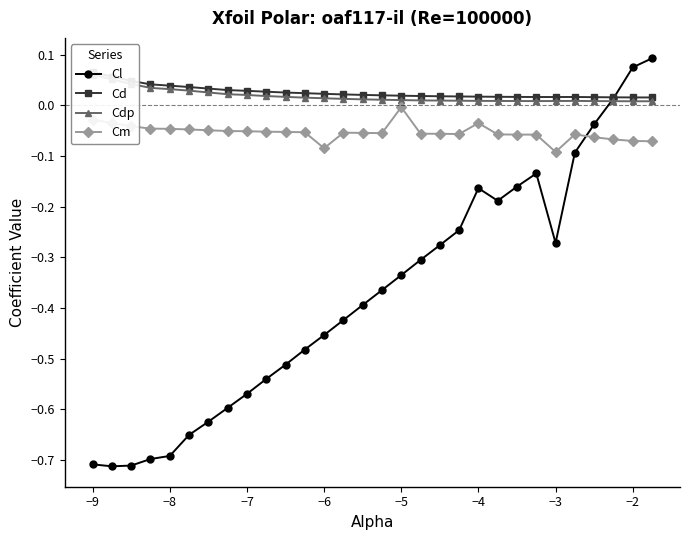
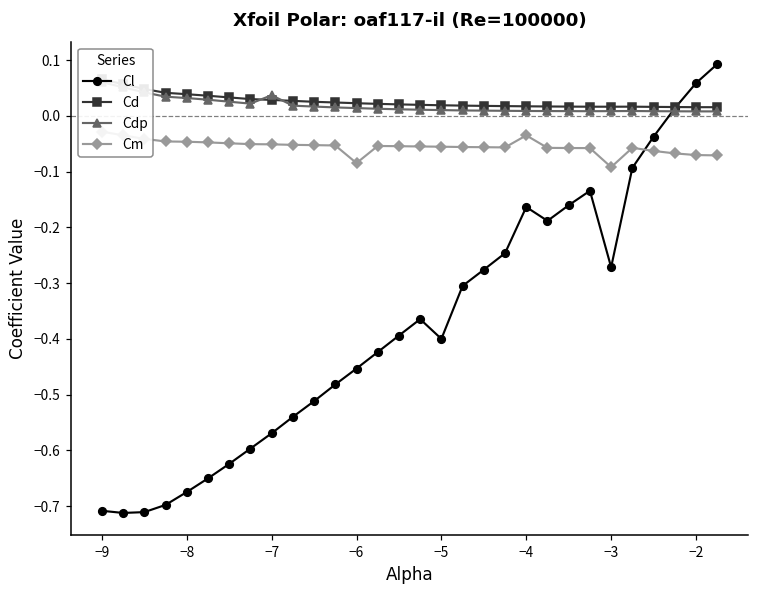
Cl, −8: -0.69 -> -0.67
Cdp, −7: 0.02 -> 0.04
Cl, −5: -0.34 -> -0.40
Cm, −5: 0.00 -> -0.06
Cl, −2: 0.07 -> 0.06
